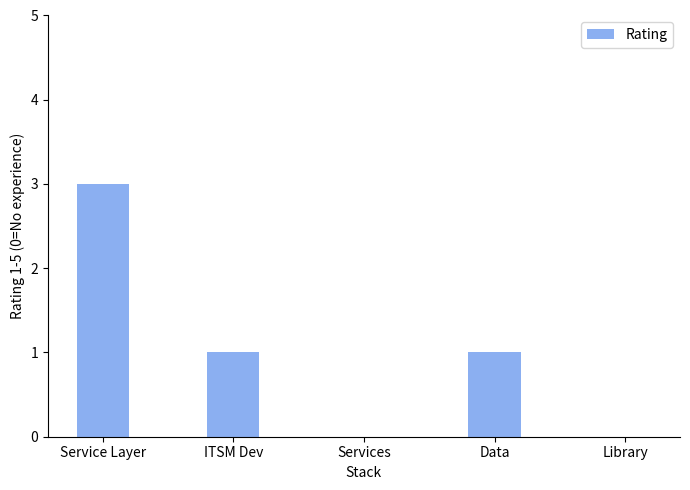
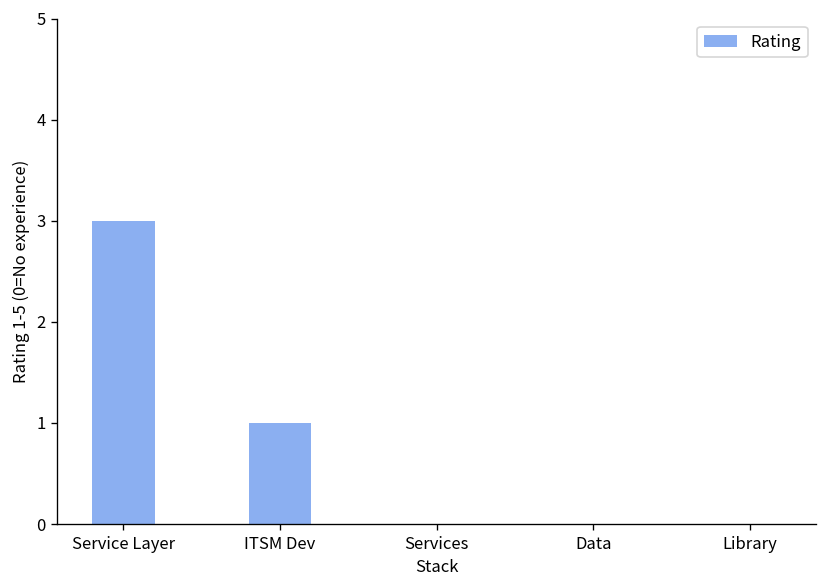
Data: 1 -> 0
